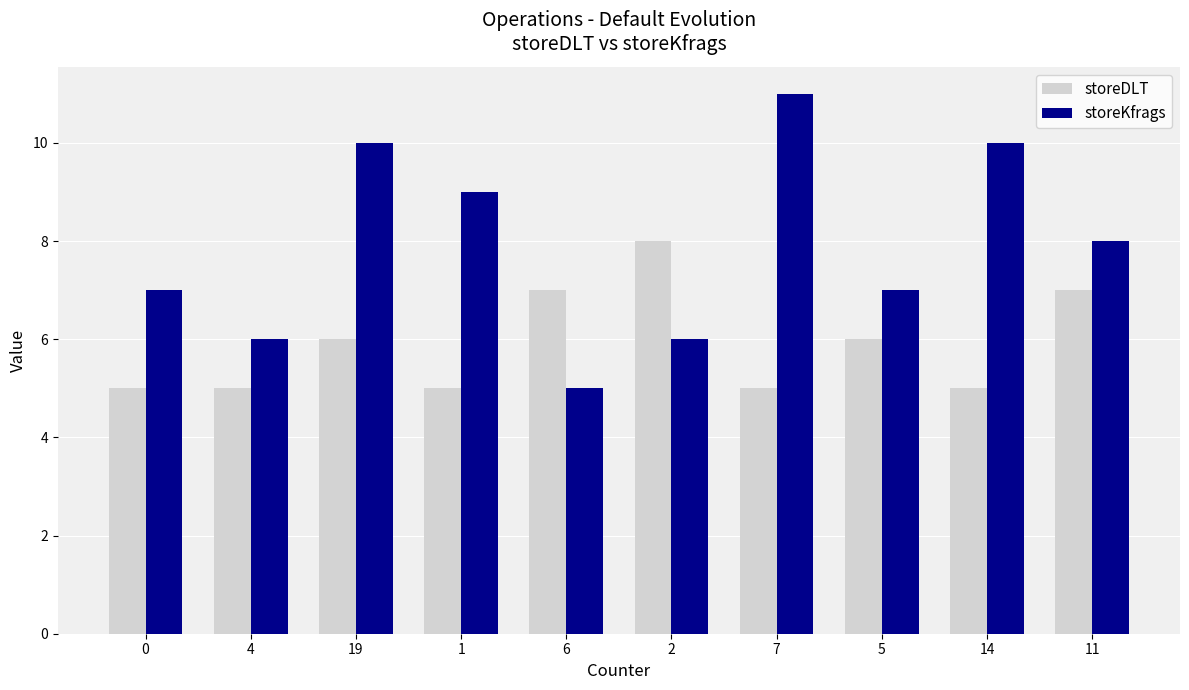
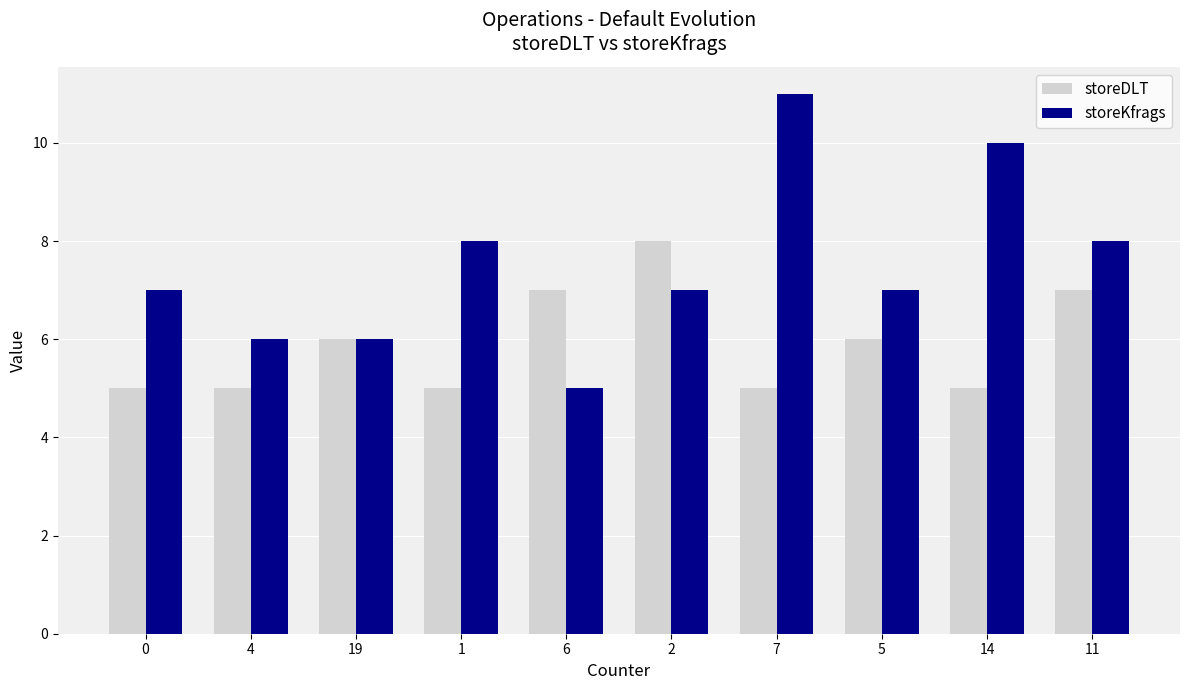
storeKfrags, 19: 10 -> 6
storeKfrags, 1: 9 -> 8
storeKfrags, 2: 6 -> 7
